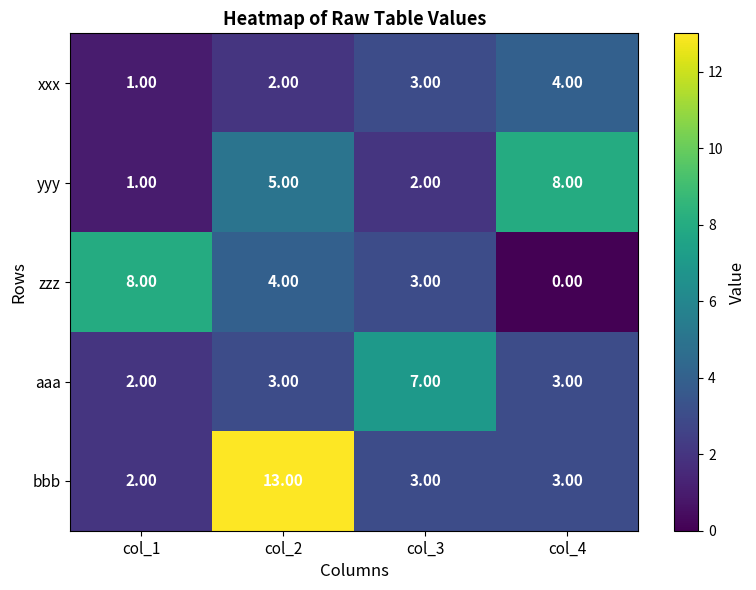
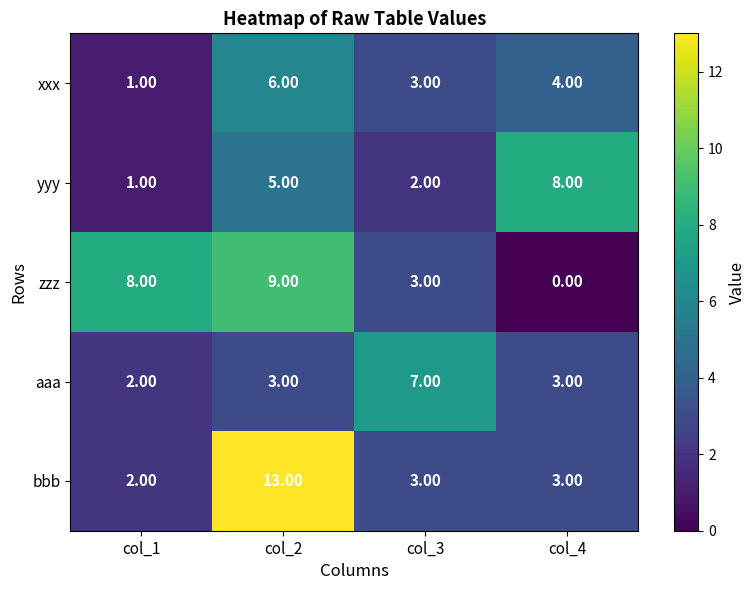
xxx, col_2: 2.00 -> 6.00
zzz, col_2: 4.00 -> 9.00
